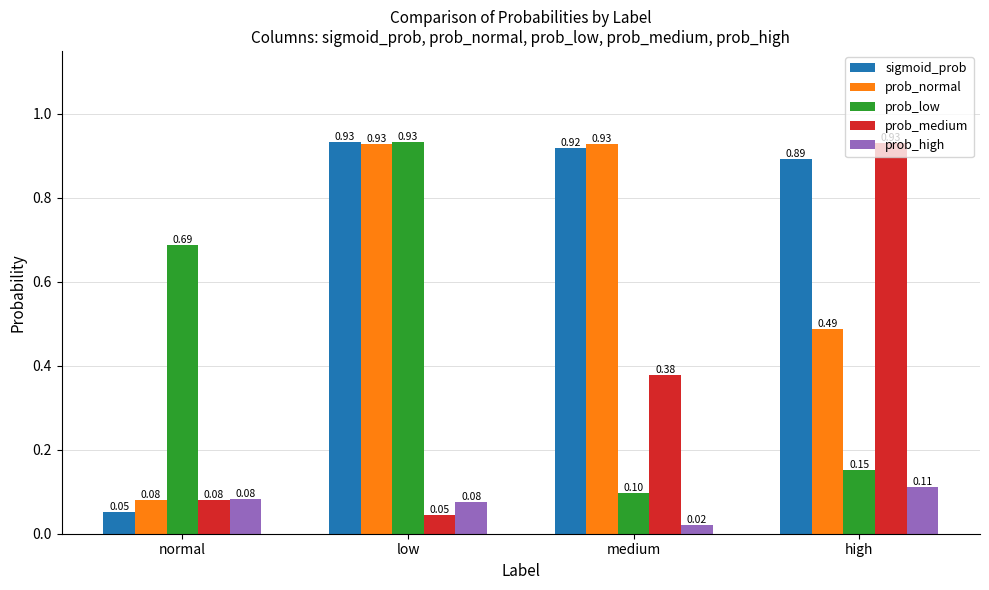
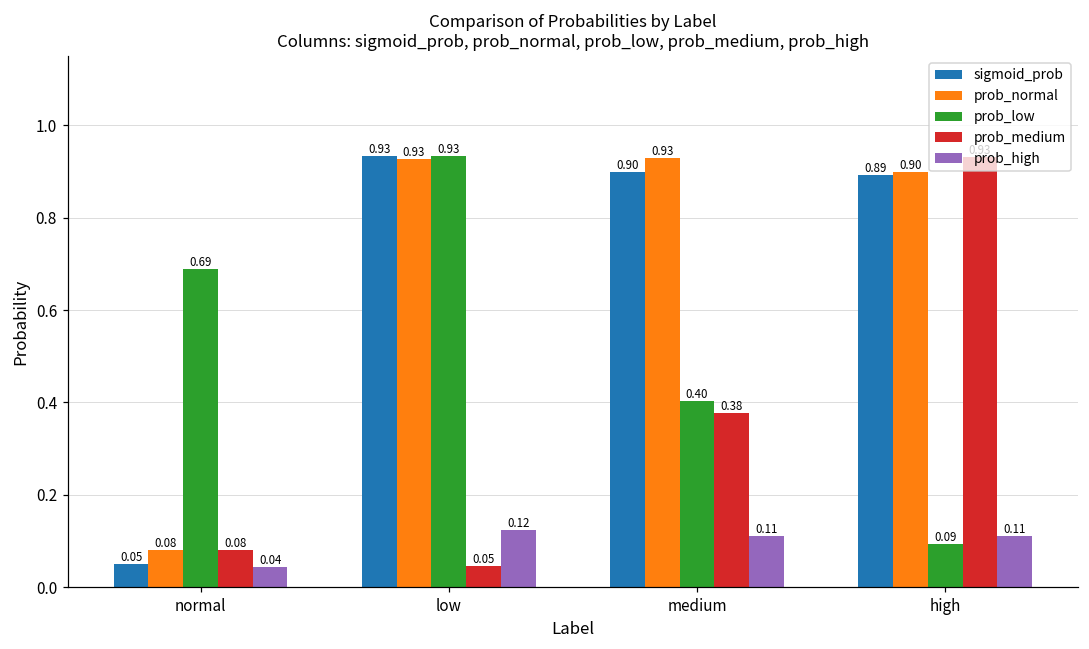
prob_high, normal: 0.08 -> 0.04
prob_high, low: 0.08 -> 0.12
sigmoid_prob, medium: 0.92 -> 0.90
prob_low, medium: 0.10 -> 0.40
prob_high, medium: 0.02 -> 0.11
prob_normal, high: 0.49 -> 0.90
prob_low, high: 0.15 -> 0.09
